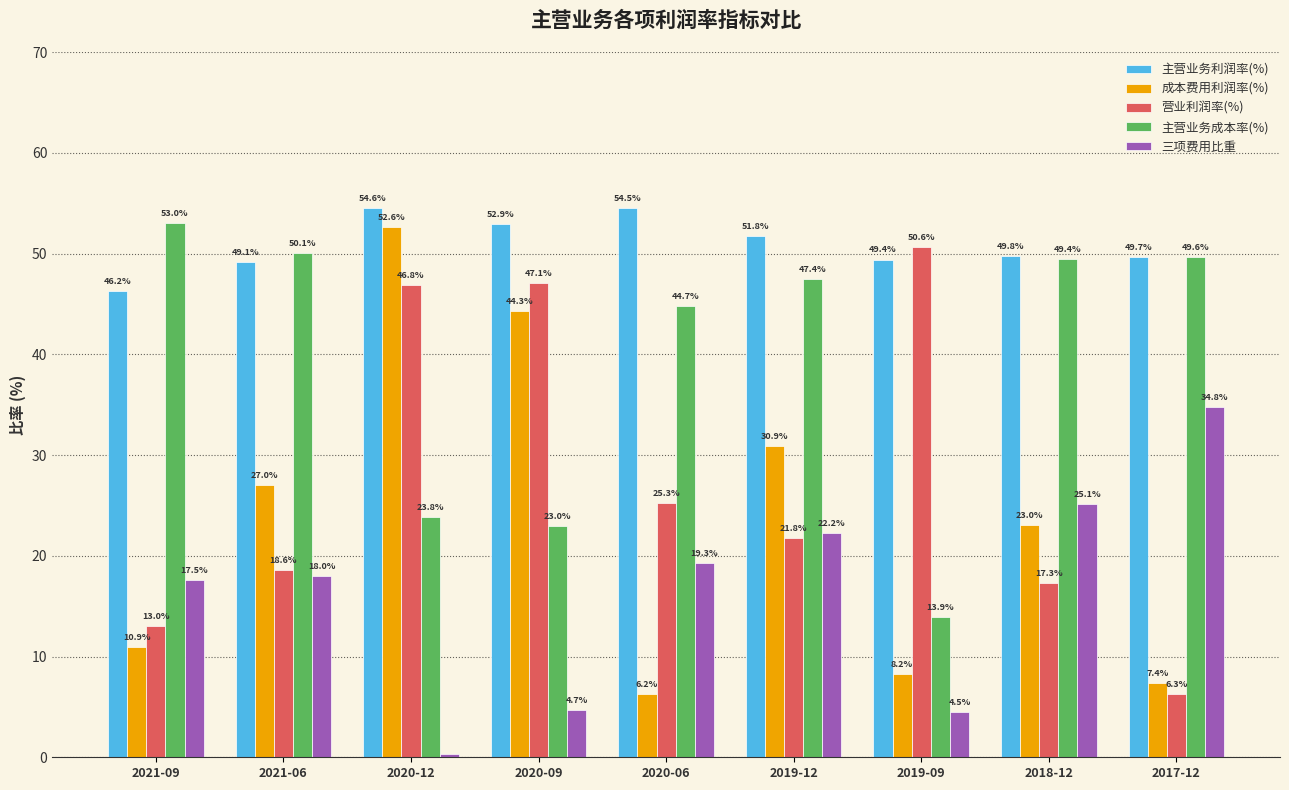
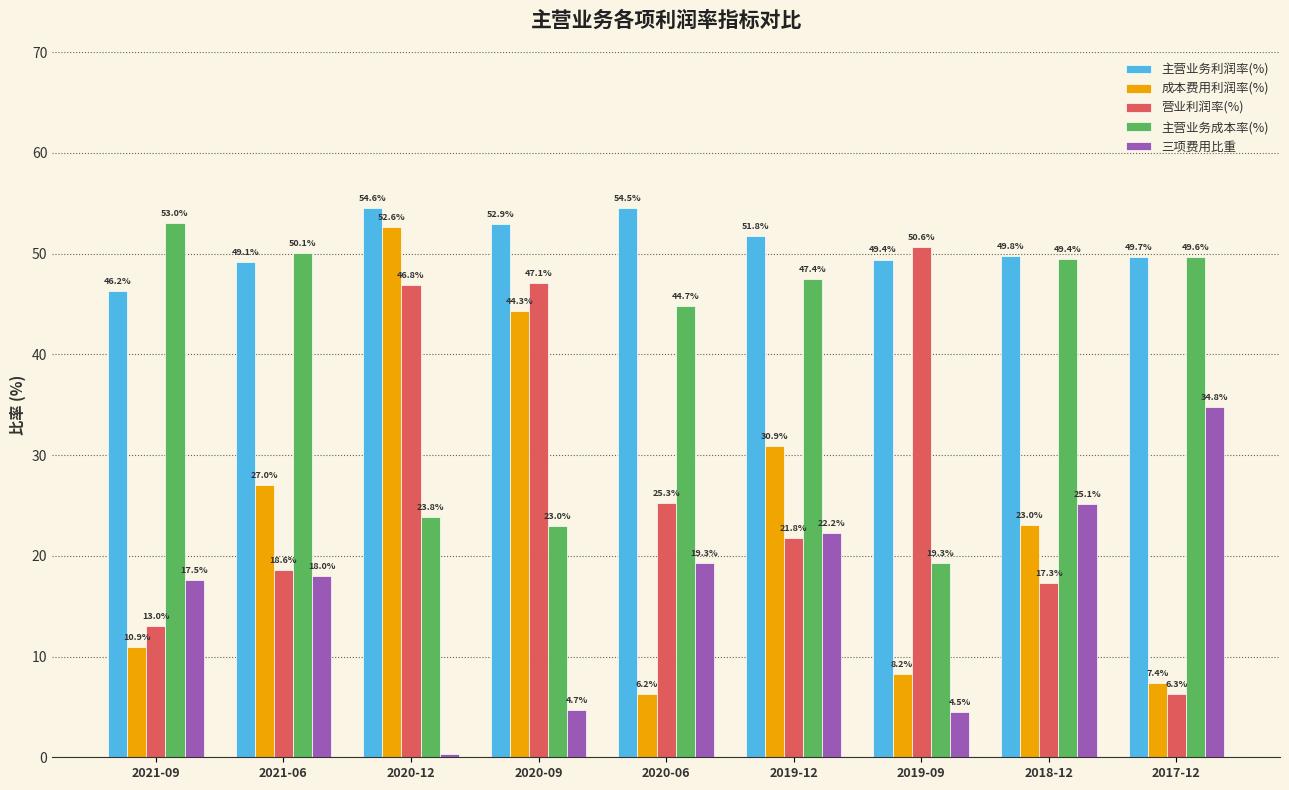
主营业务成本率(%), 2019-09: 13.9% -> 19.3%
